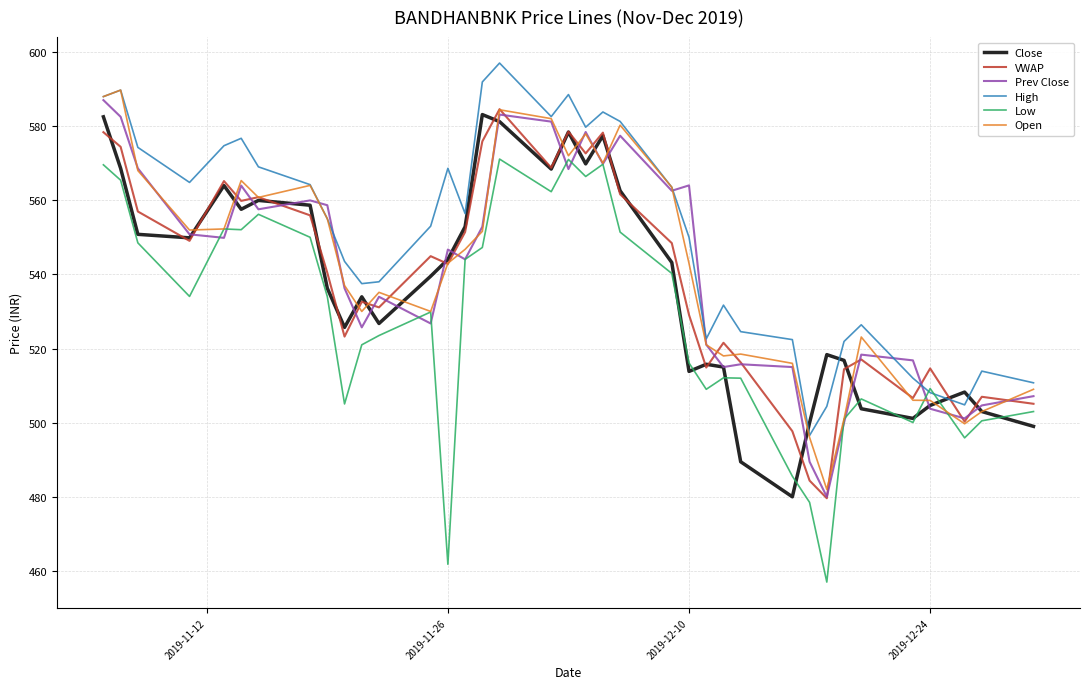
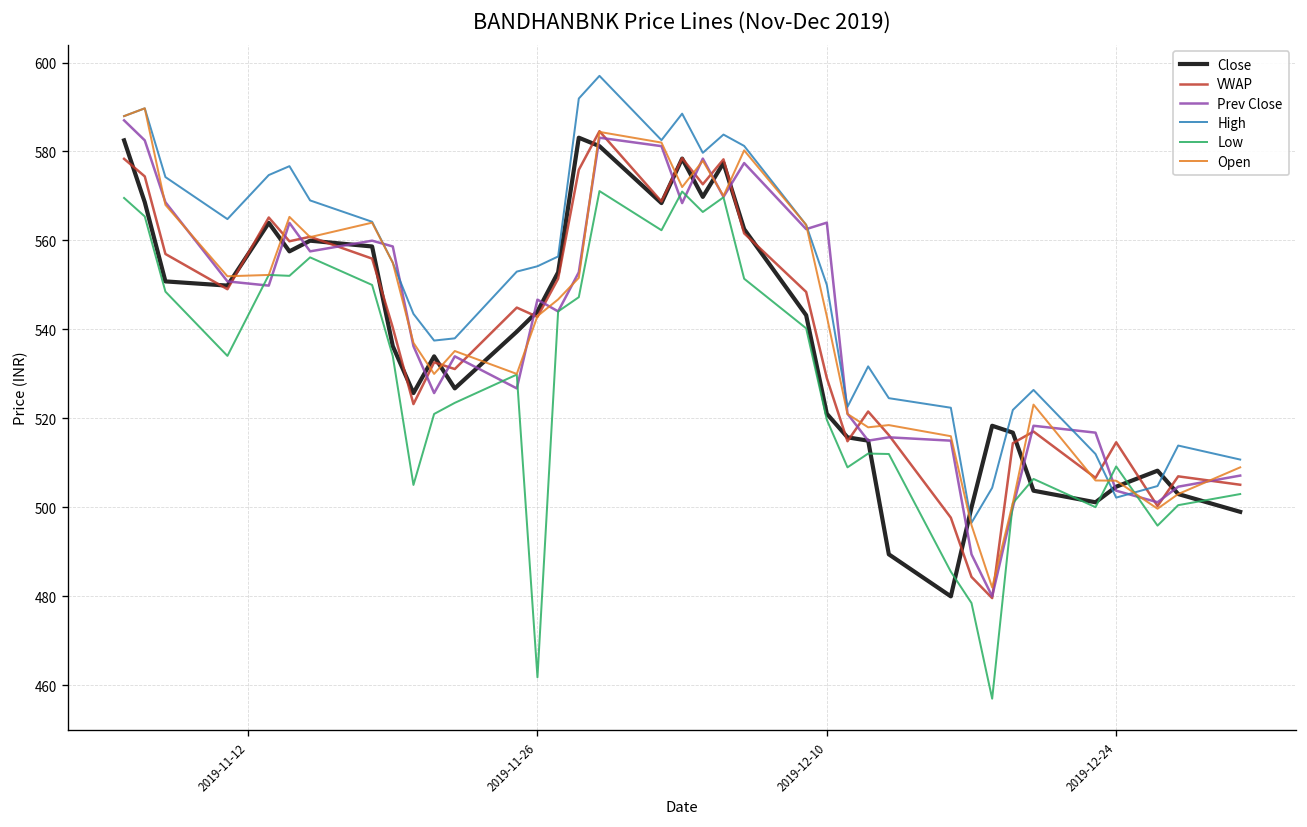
High, 2019-11-26: 569 -> 554
Close, 2019-12-10: 514 -> 521
Low, 2019-12-10: 516 -> 520
High, 2019-12-24: 508 -> 502
